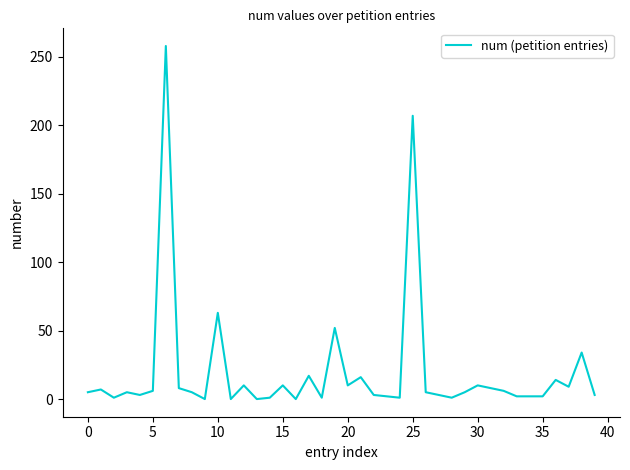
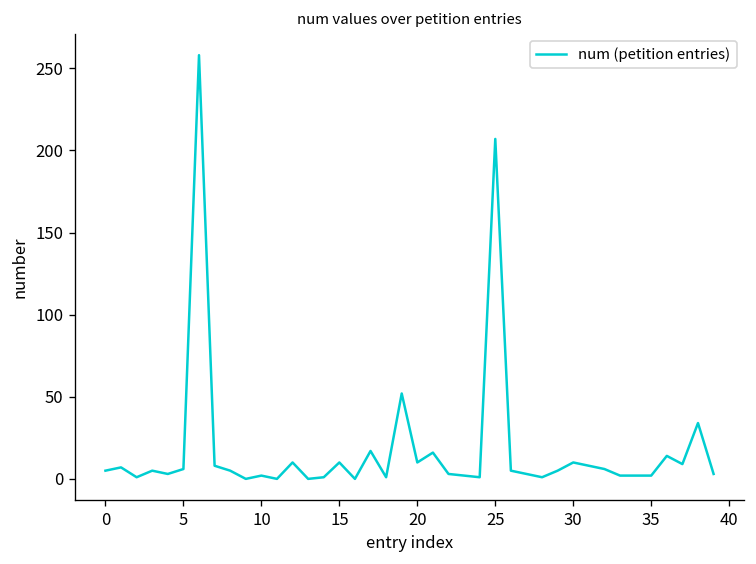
10: 63 -> 2
